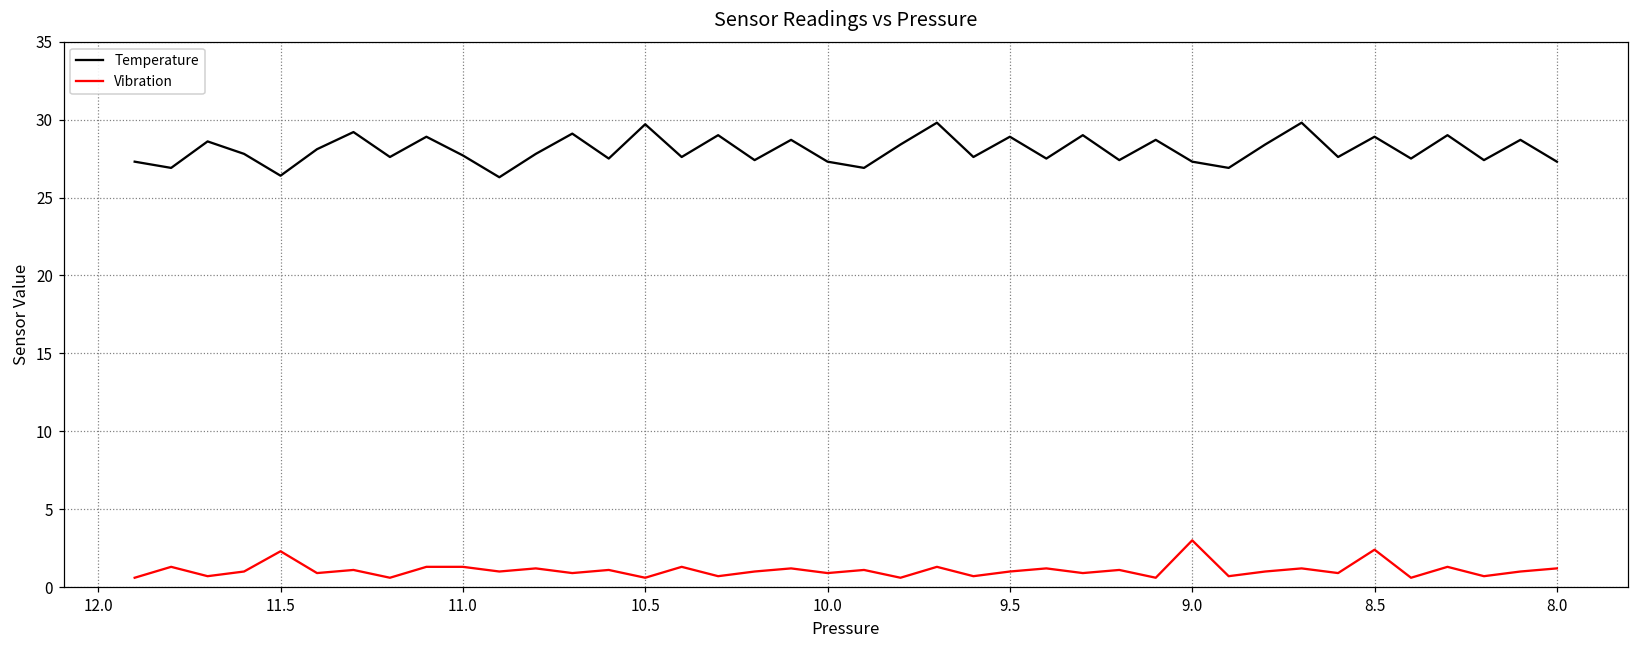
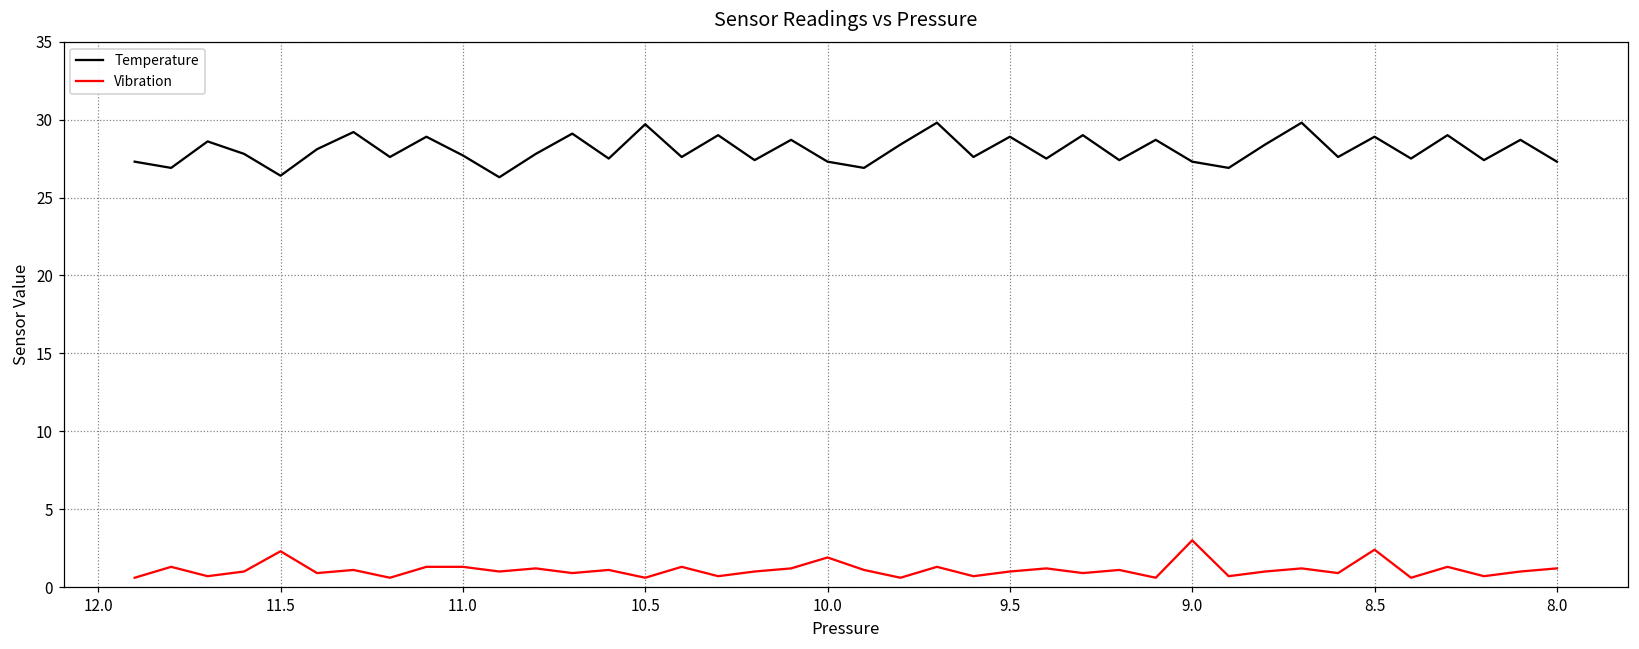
Vibration, 10.0: 0.9 -> 1.9
